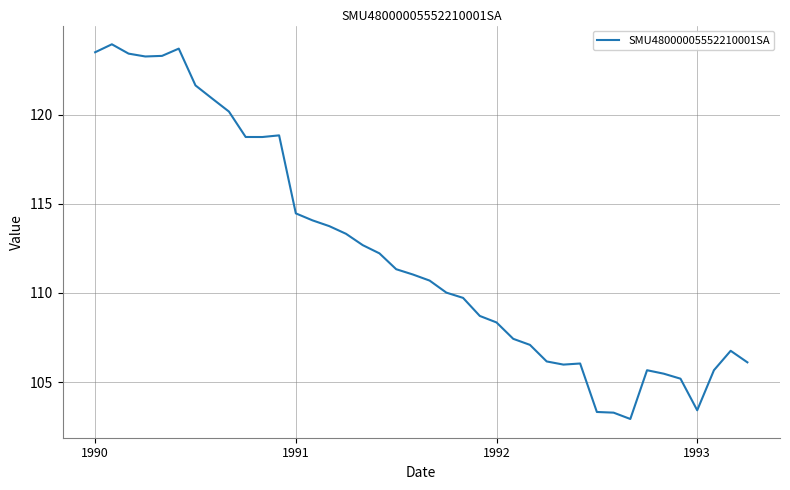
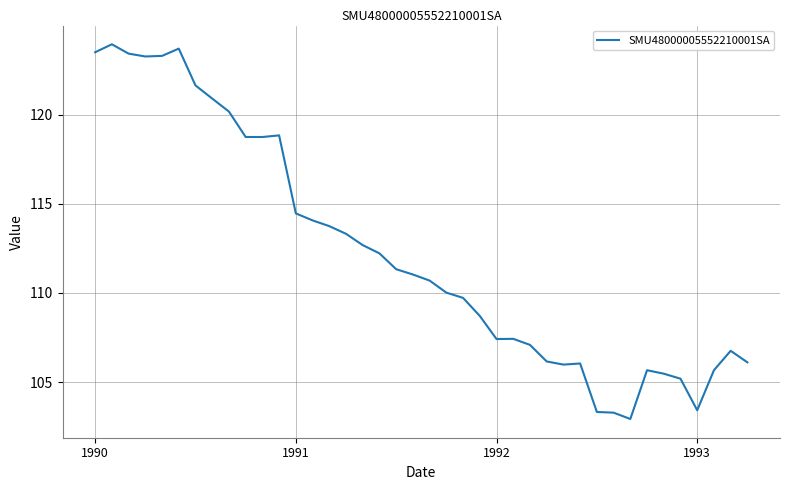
1992: 108.3 -> 107.4
